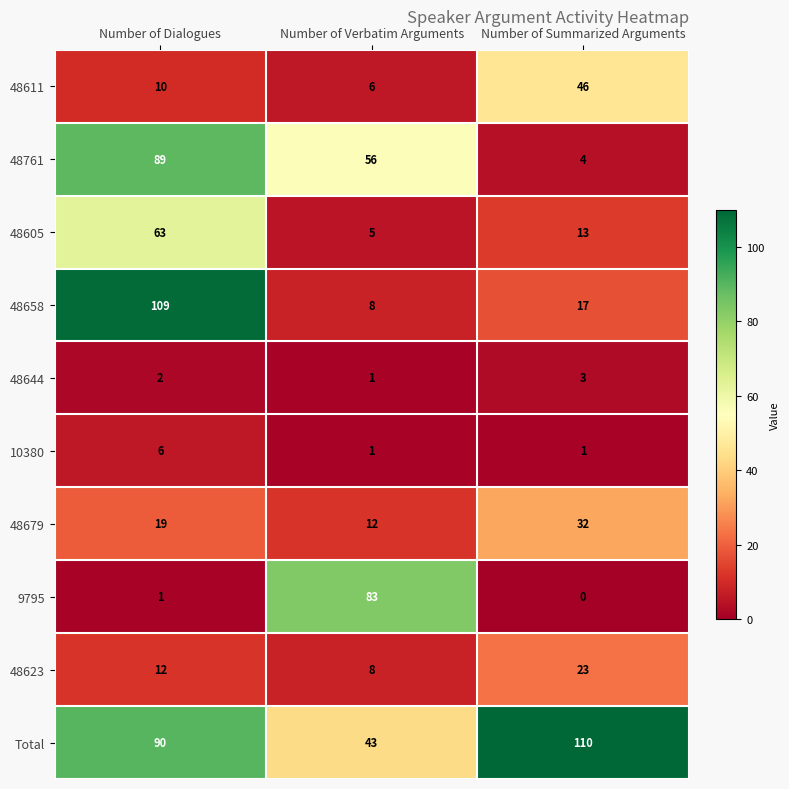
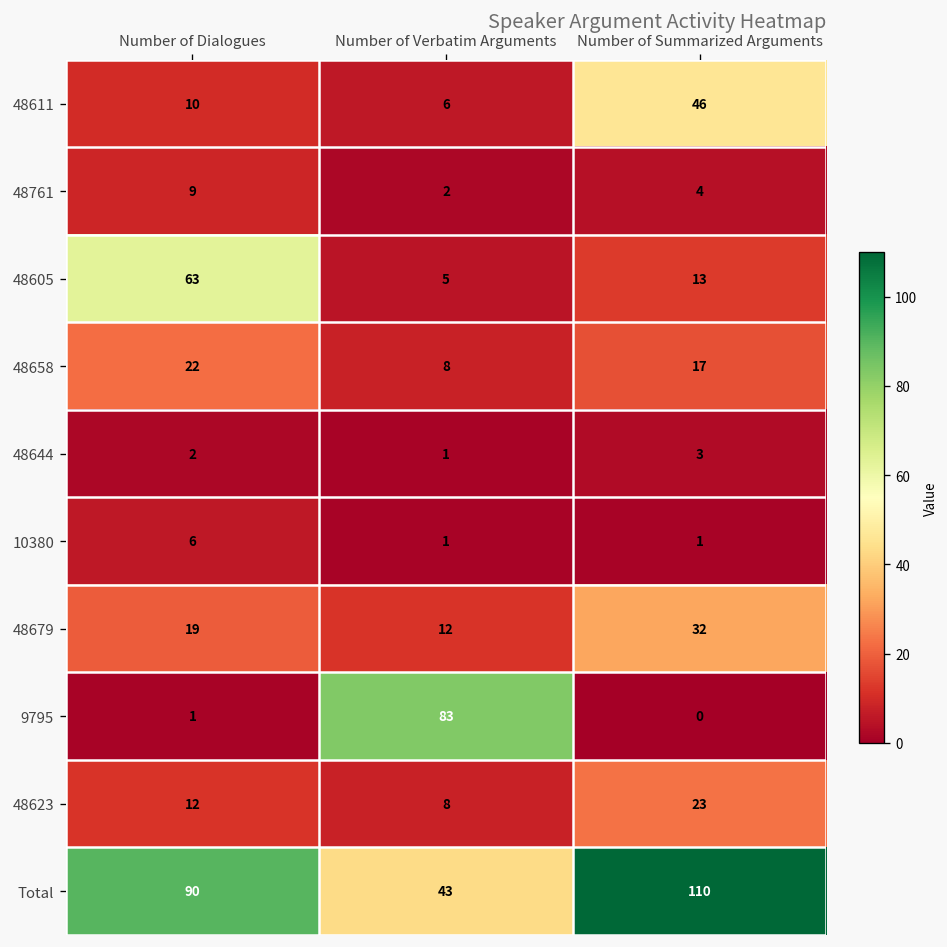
48761, Number of Dialogues: 89 -> 9
48761, Number of Verbatim Arguments: 56 -> 2
48658, Number of Dialogues: 109 -> 22
